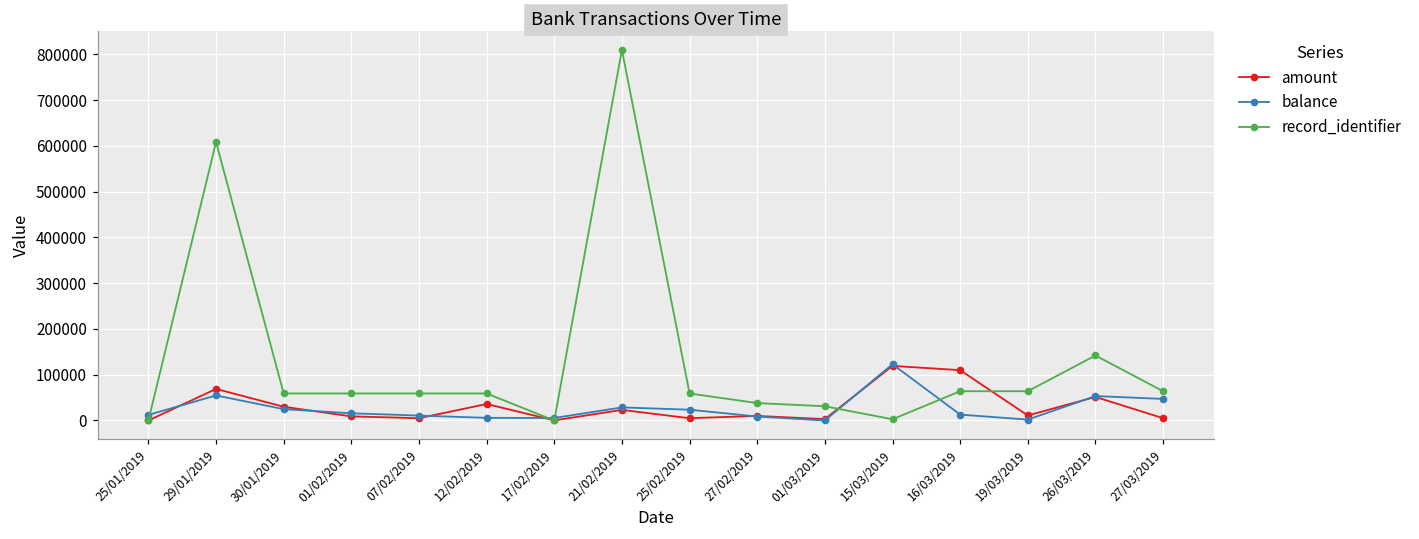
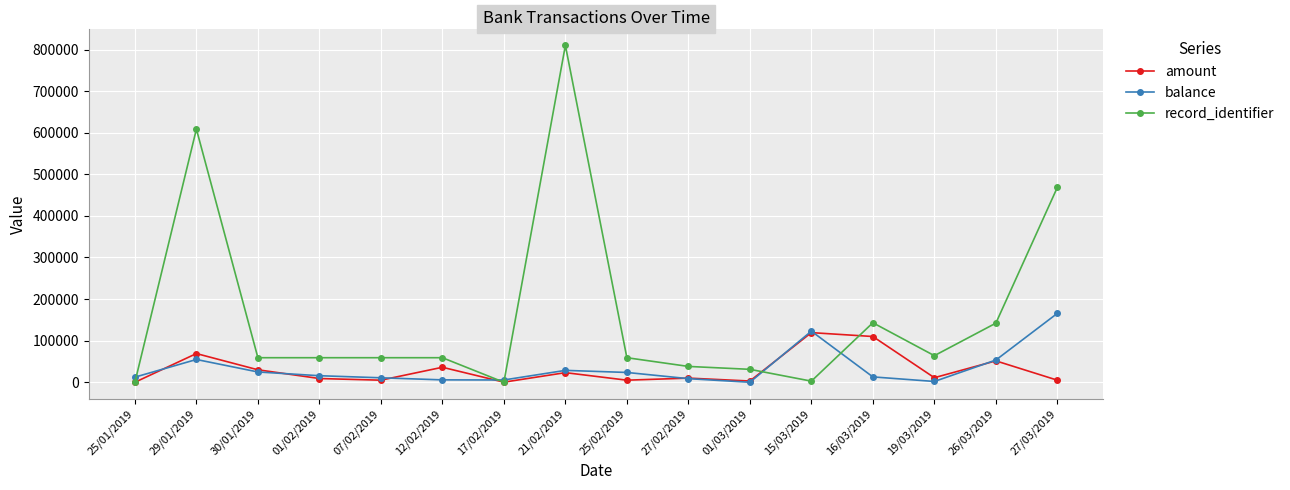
record_identifier, 16/03/2019: 60000 -> 140000
balance, 27/03/2019: 50000 -> 170000
record_identifier, 27/03/2019: 60000 -> 470000
